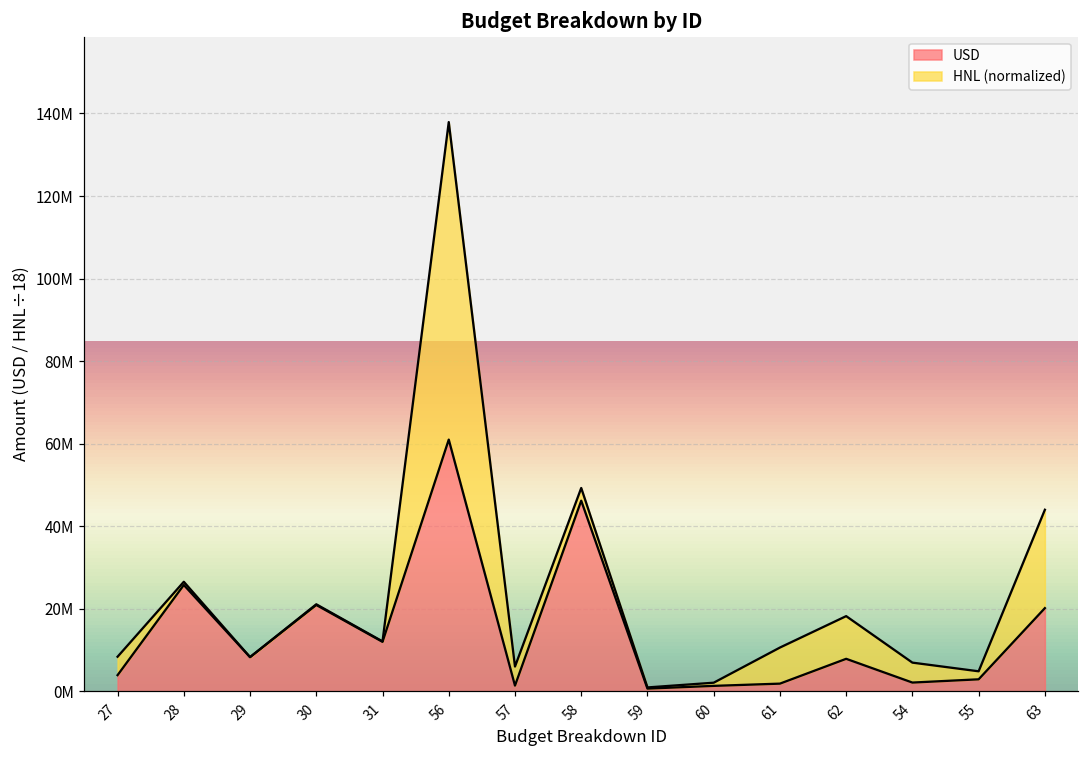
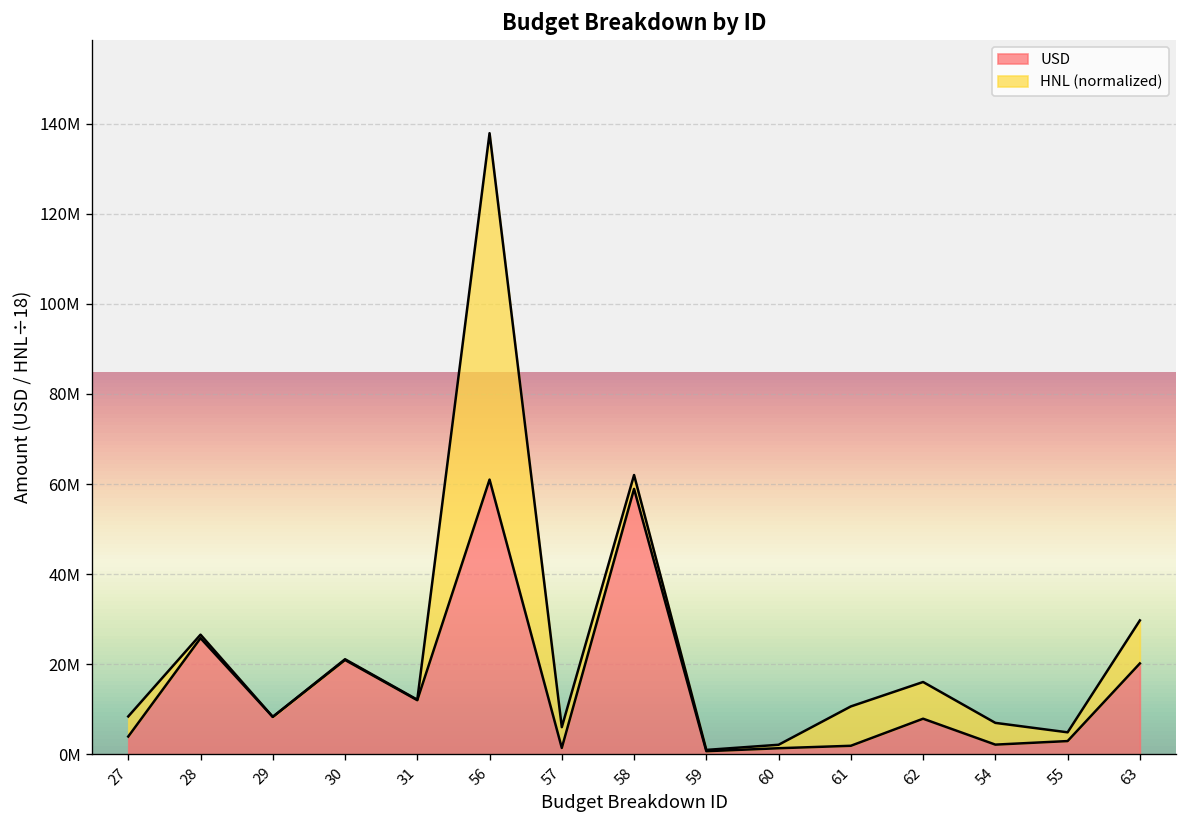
USD, 58: 46000000 -> 59000000
HNL (normalized), 62: 10000000 -> 8000000
HNL (normalized), 63: 24000000 -> 10000000
